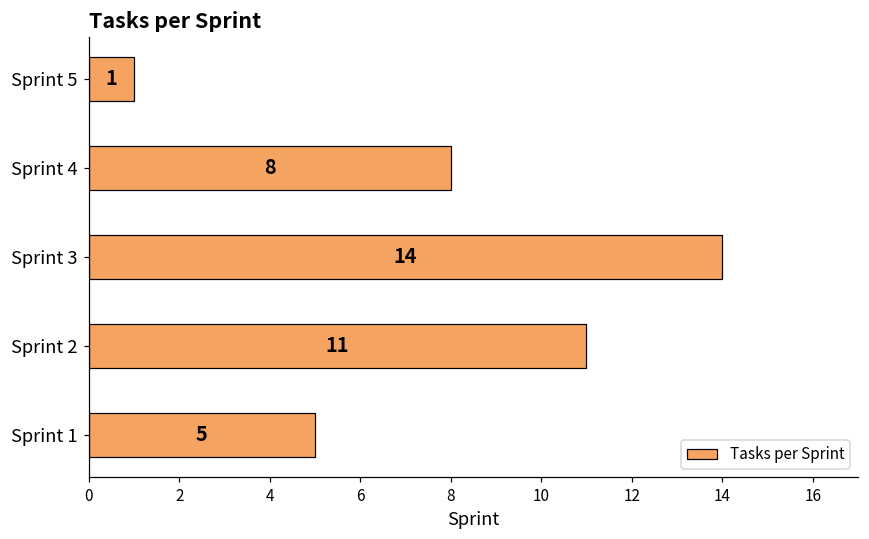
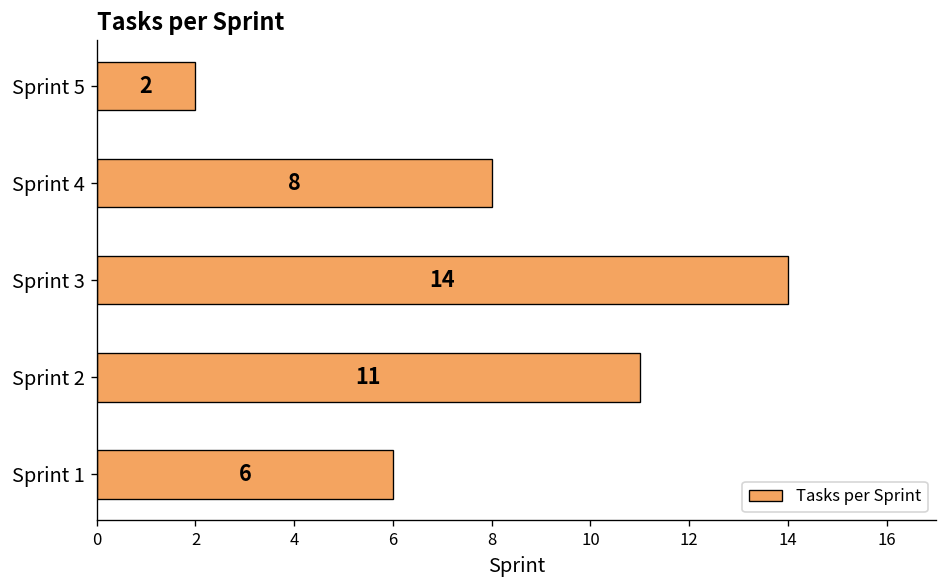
Sprint 5: 1 -> 2
Sprint 1: 5 -> 6
